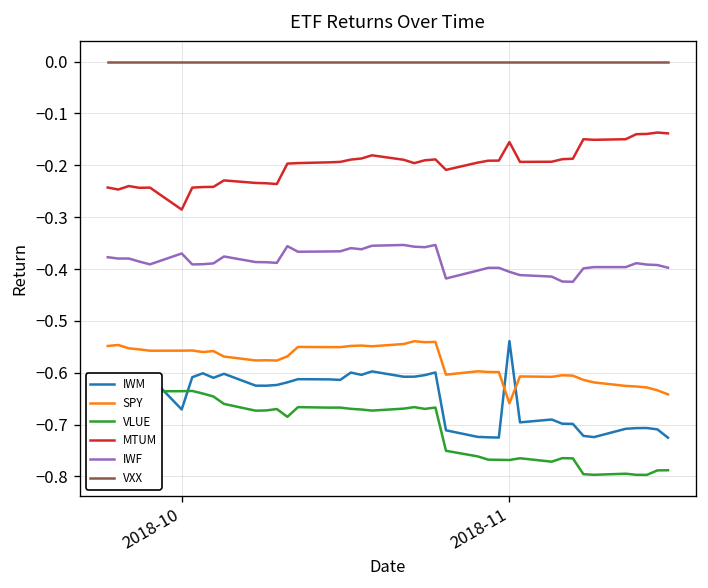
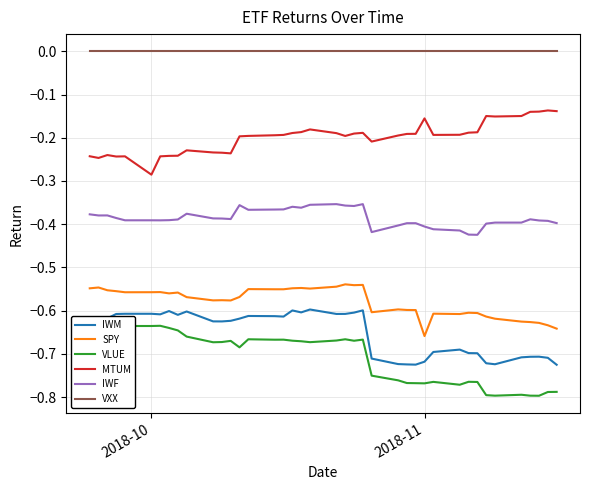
IWM, 2018-10: -0.67 -> -0.61
IWF, 2018-10: -0.37 -> -0.39
IWM, 2018-11: -0.54 -> -0.72
